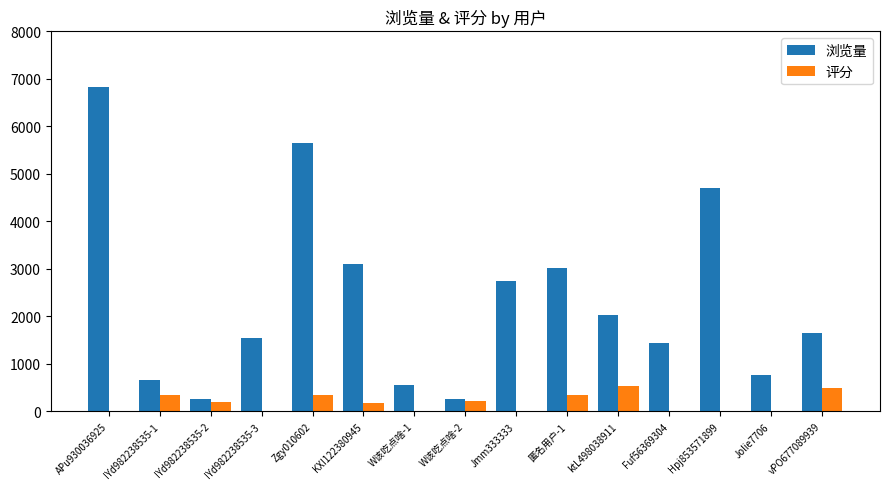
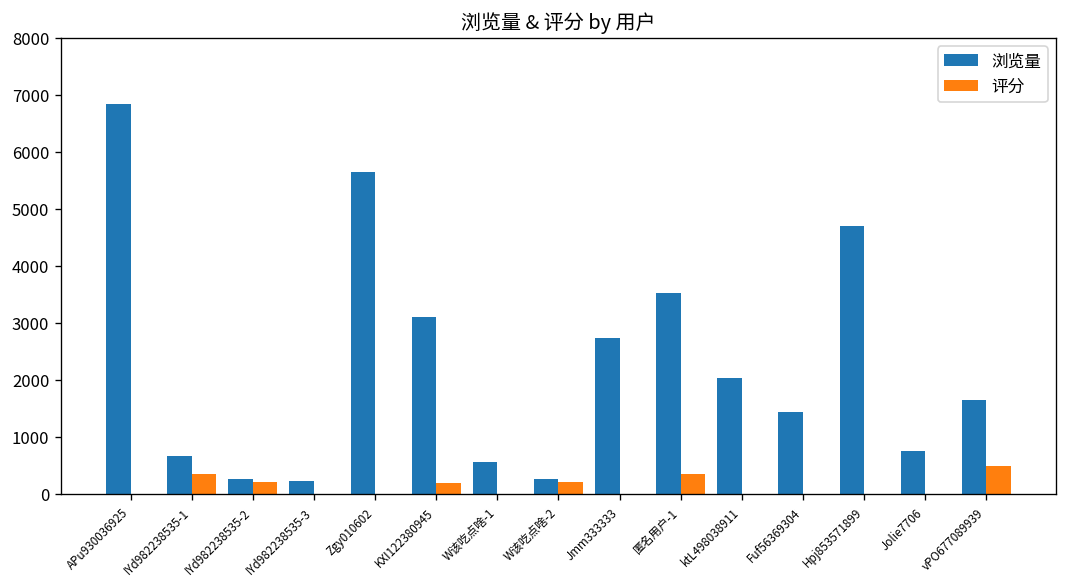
浏览量, IYd982238535-3: 1600 -> 200
评分, Zgy010602: 300 -> 0
浏览量, 匿名用户-1: 3000 -> 3500
评分, ktL498038911: 500 -> 0
